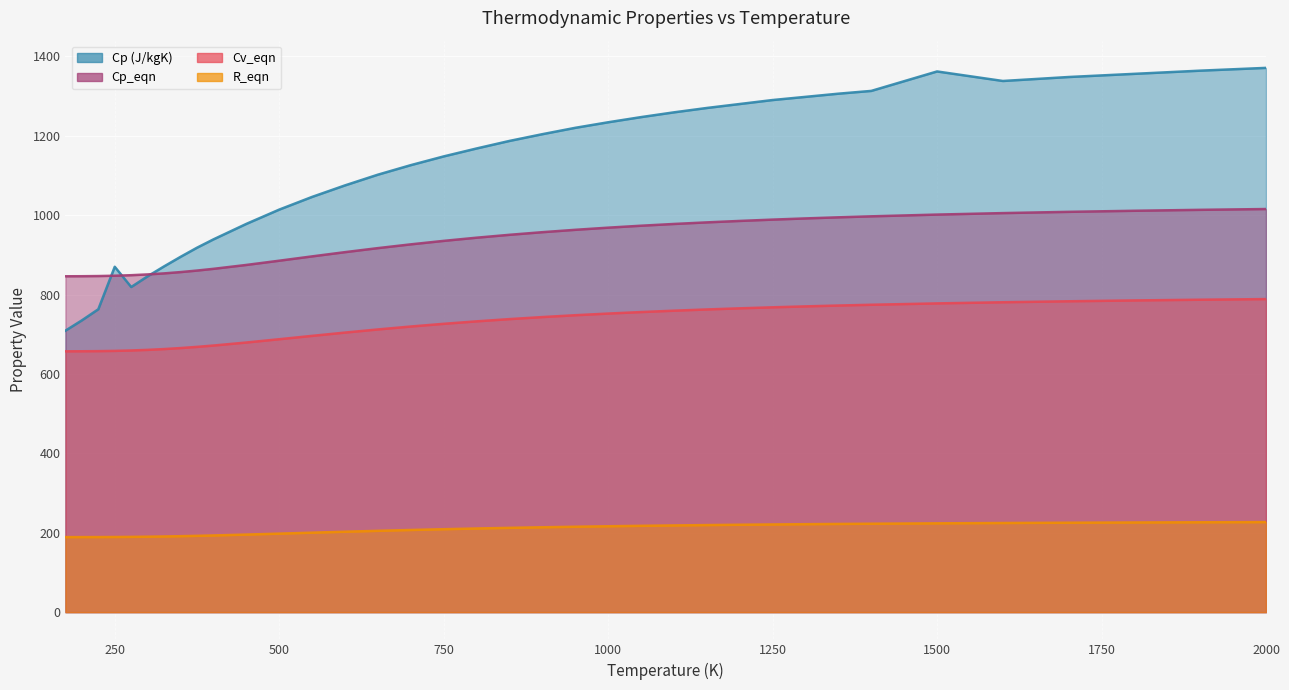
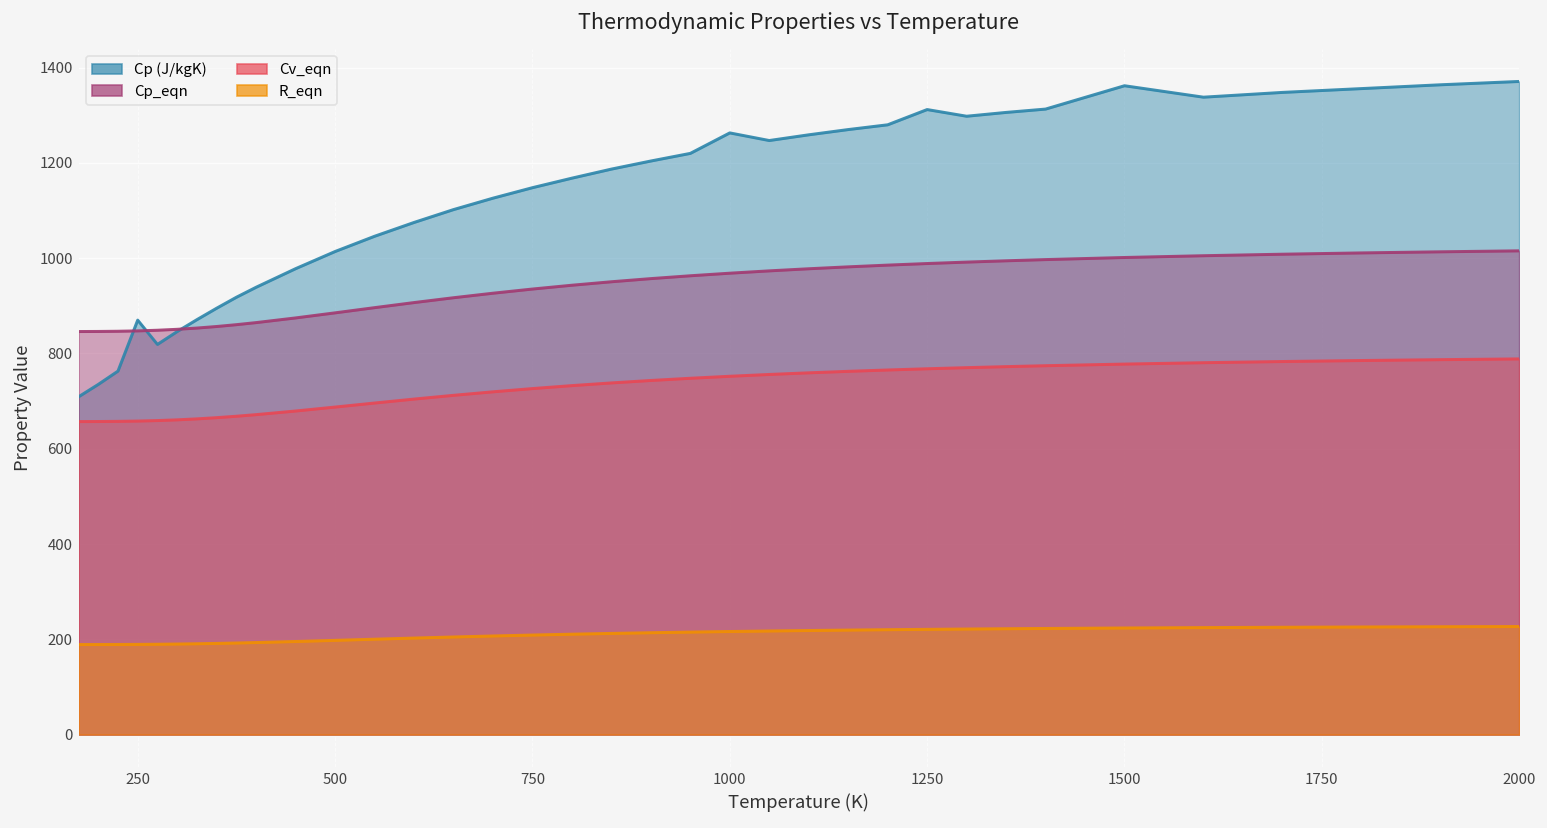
Cp (J/kgK), 1000: 1230 -> 1260
Cp (J/kgK), 1250: 1290 -> 1310
